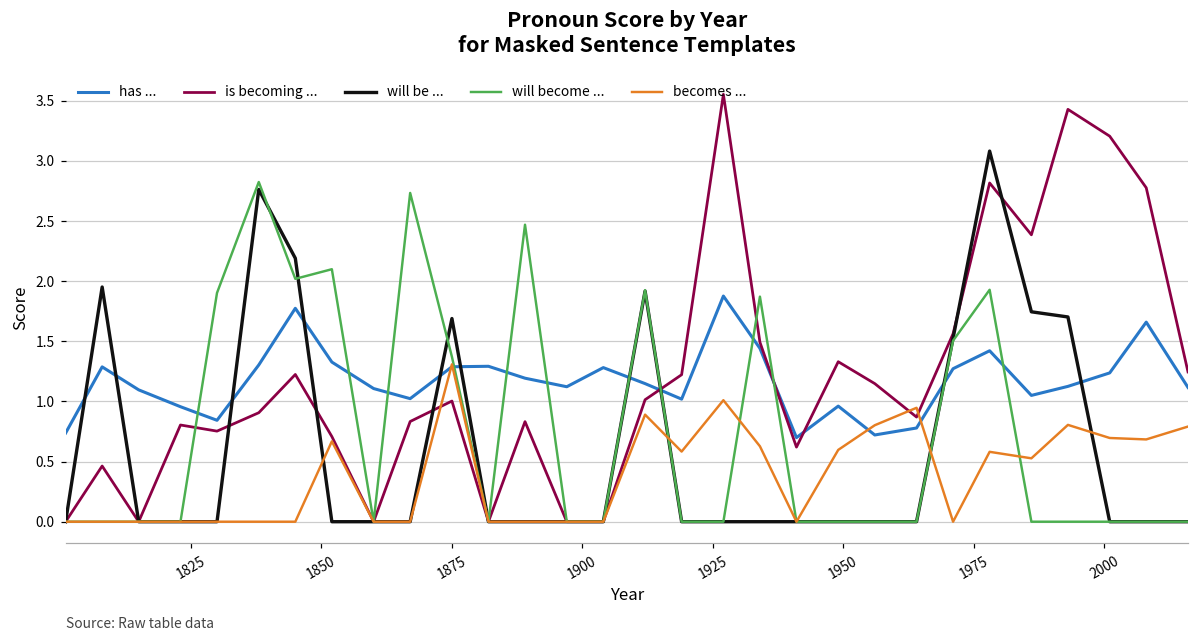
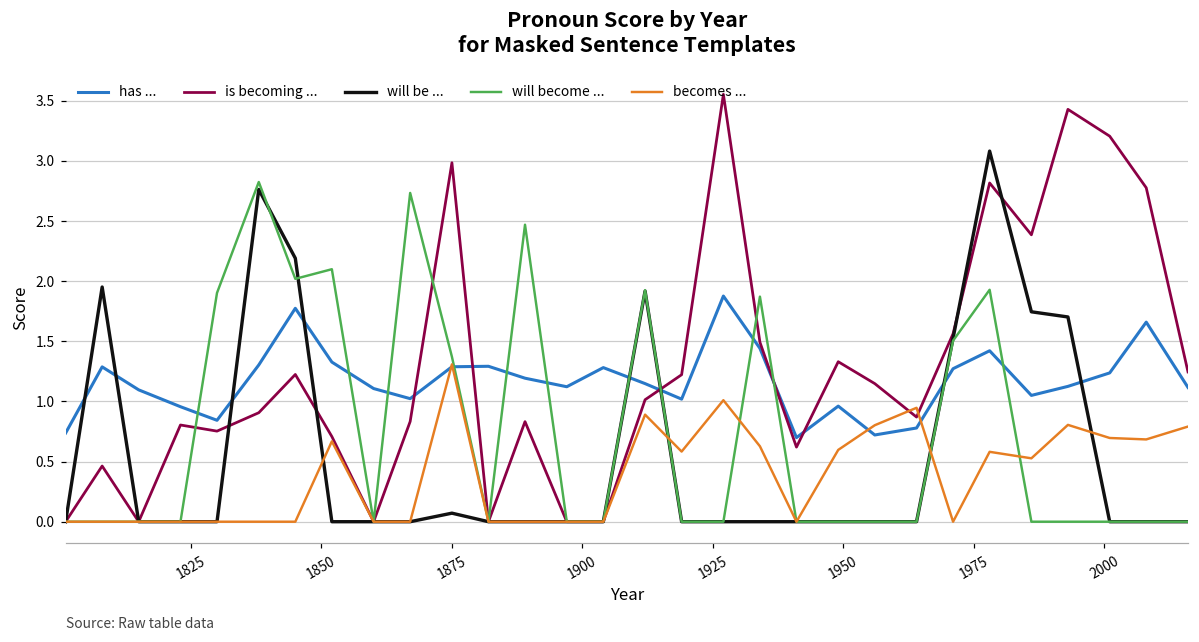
is becoming ..., 1875: 1.00 -> 2.98
will be ..., 1875: 1.69 -> 0.07
